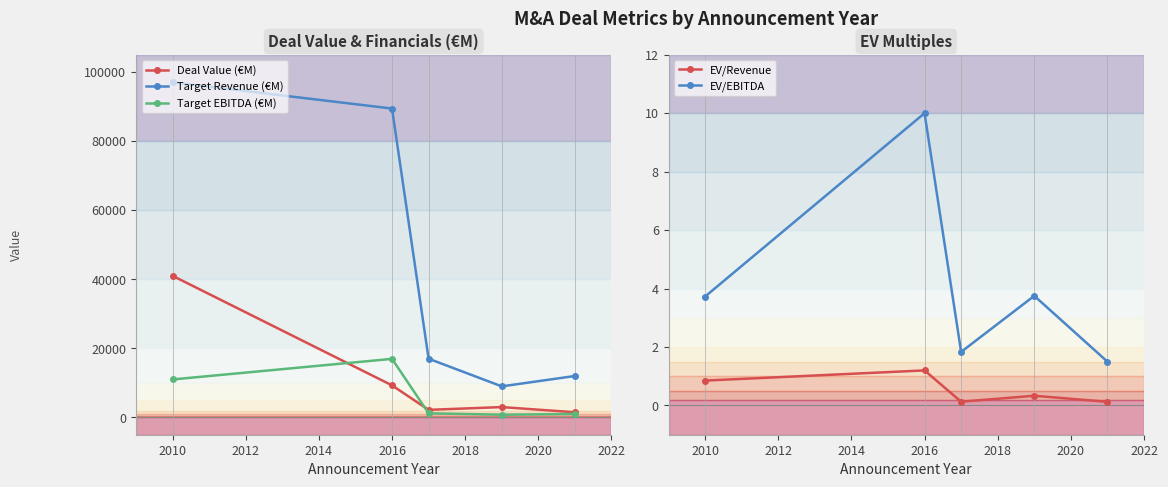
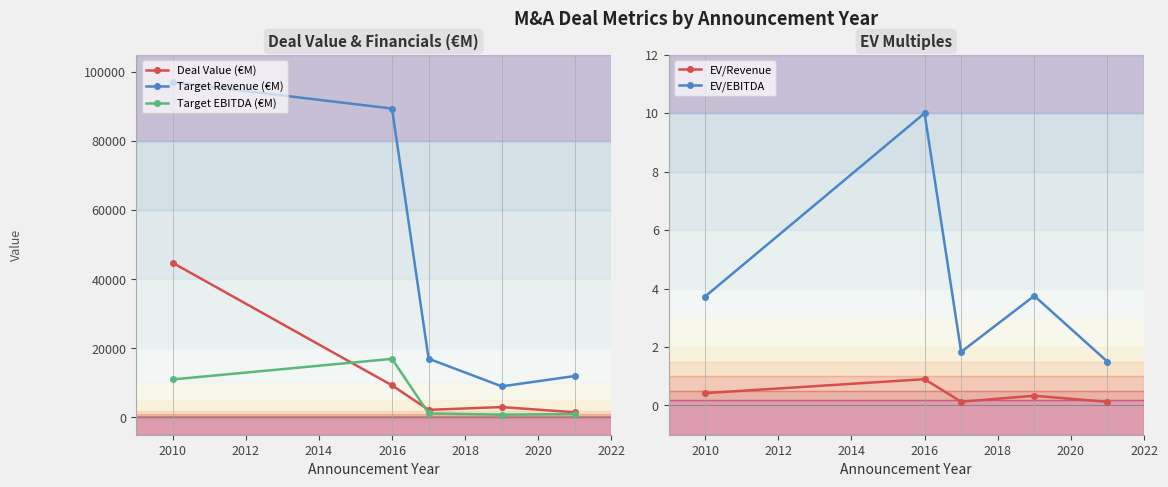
Deal Value & Financials (€M), Deal Value (€M), 2010: 41000 -> 45000
EV Multiples, EV/Revenue, 2010: 0.9 -> 0.4
EV Multiples, EV/Revenue, 2016: 1.2 -> 0.9
